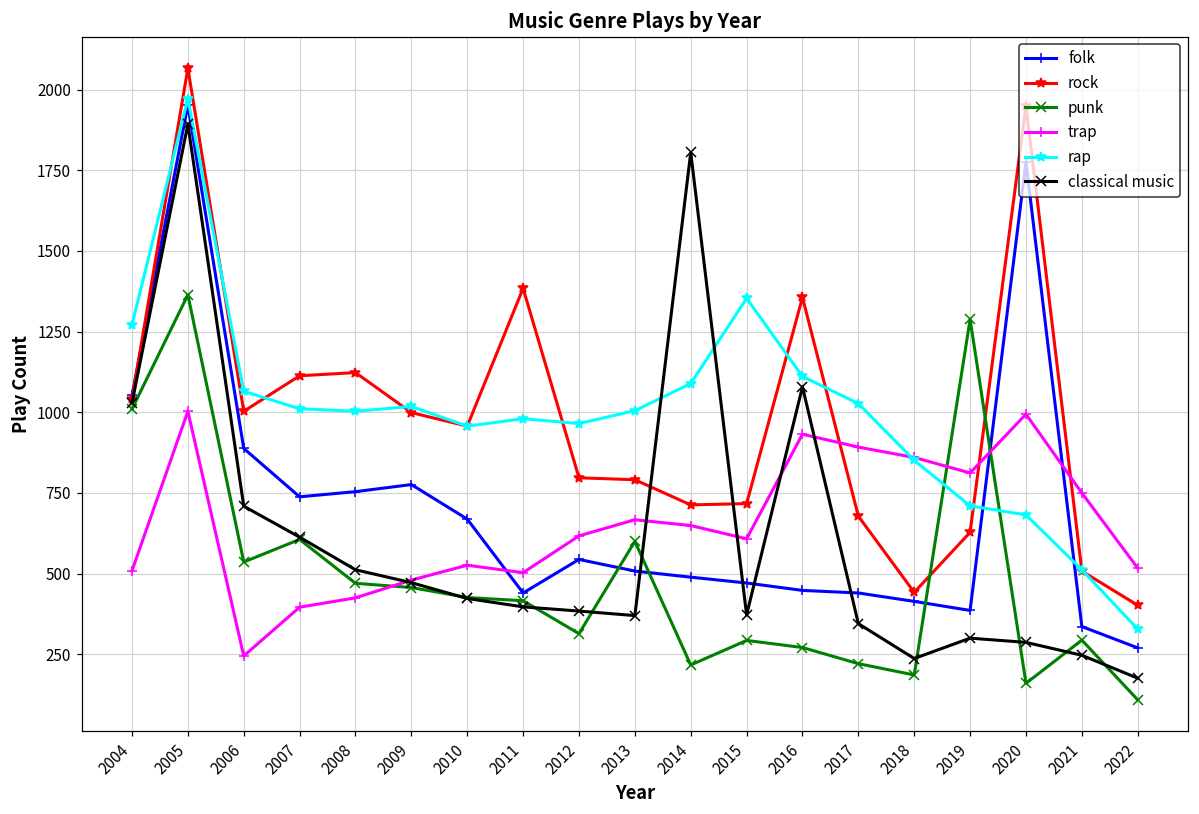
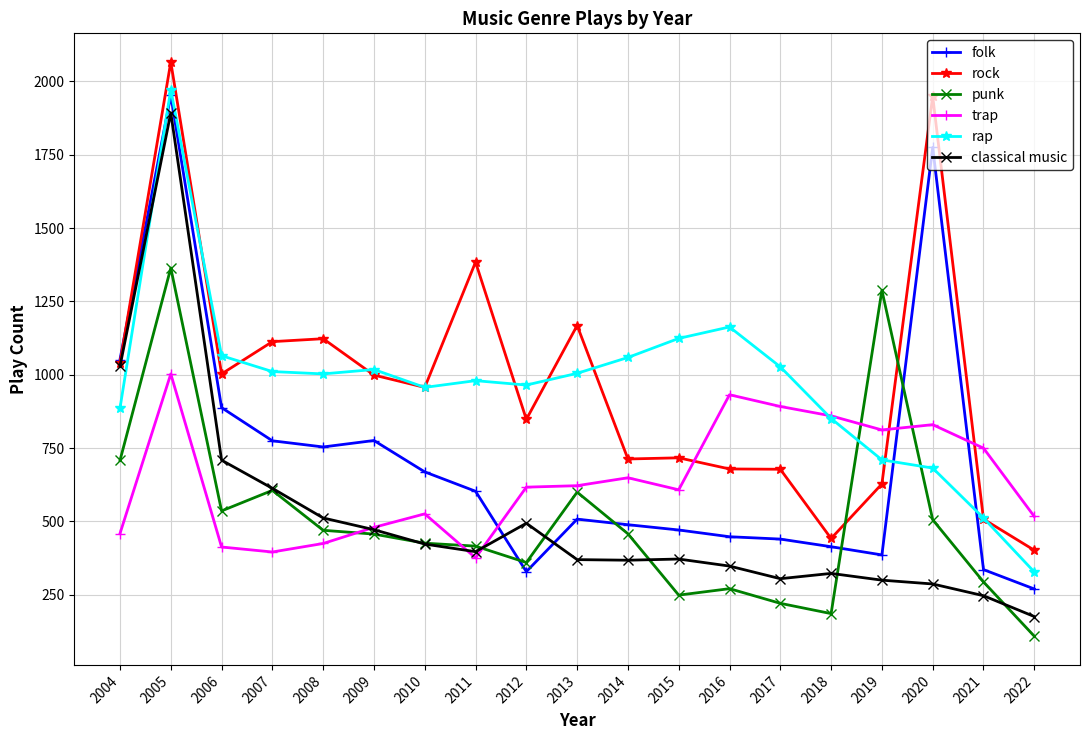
punk, 2004: 1010 -> 710
trap, 2004: 510 -> 460
rap, 2004: 1270 -> 890
trap, 2006: 250 -> 410
folk, 2007: 740 -> 780
folk, 2011: 440 -> 600
trap, 2011: 500 -> 380
folk, 2012: 540 -> 330
rock, 2012: 800 -> 850
punk, 2012: 310 -> 360
classical music, 2012: 380 -> 490
rock, 2013: 790 -> 1170
trap, 2013: 670 -> 620
punk, 2014: 220 -> 460
rap, 2014: 1090 -> 1060
classical music, 2014: 1810 -> 370
punk, 2015: 290 -> 250
rap, 2015: 1350 -> 1120
rock, 2016: 1360 -> 680
rap, 2016: 1110 -> 1160
classical music, 2016: 1080 -> 350
classical music, 2017: 350 -> 310
classical music, 2018: 240 -> 320
punk, 2020: 160 -> 510
trap, 2020: 990 -> 830
